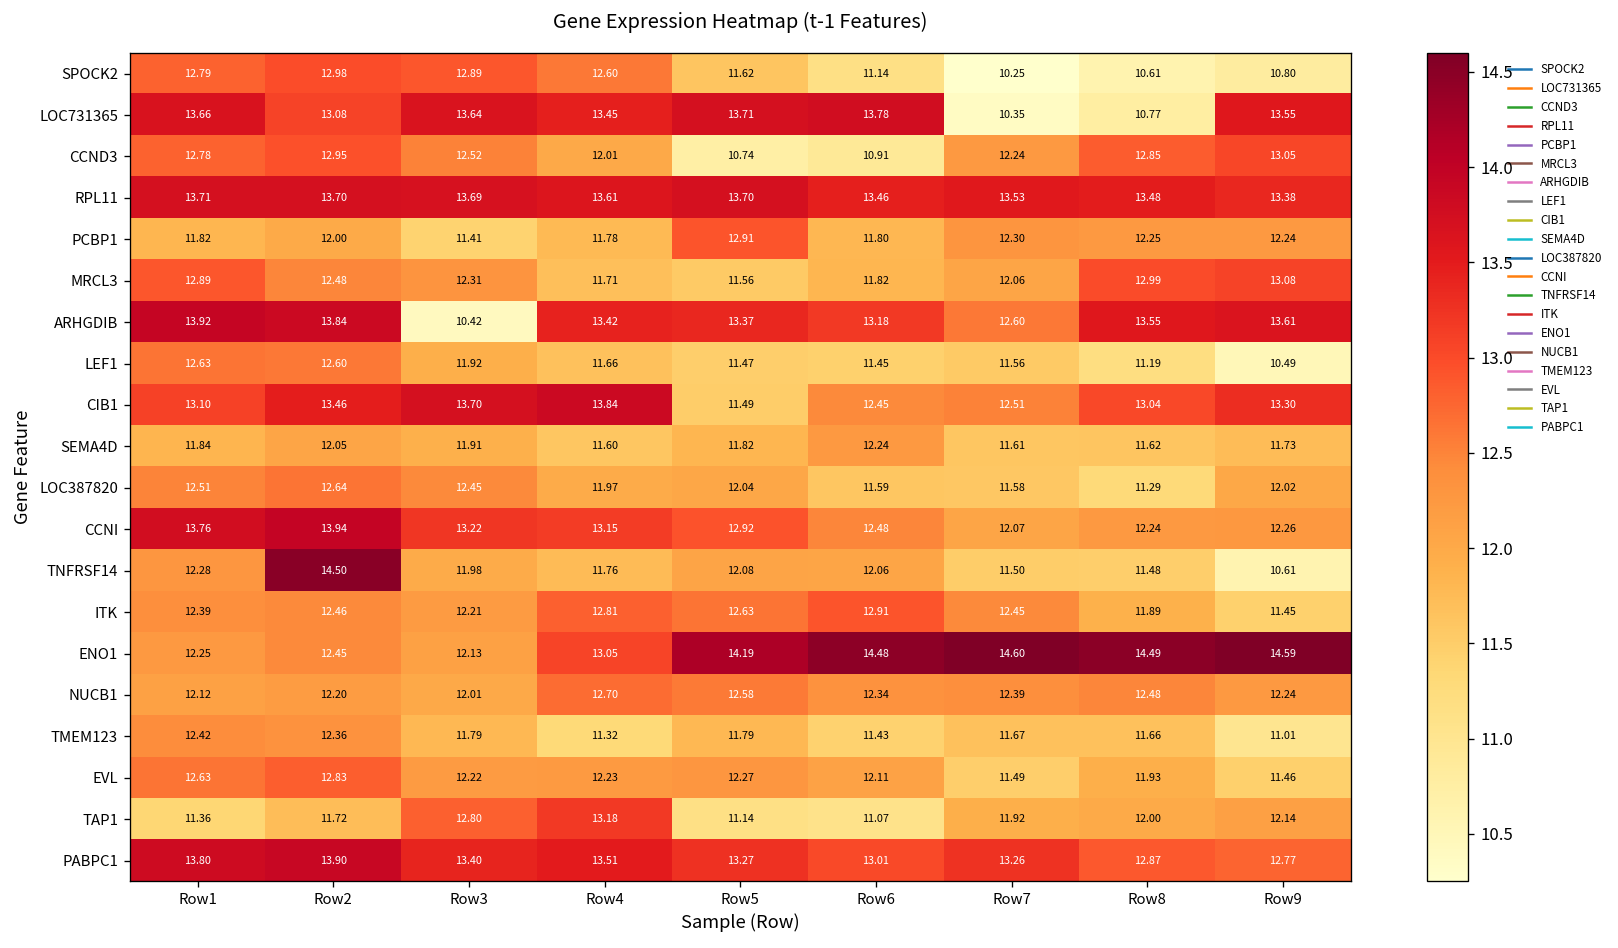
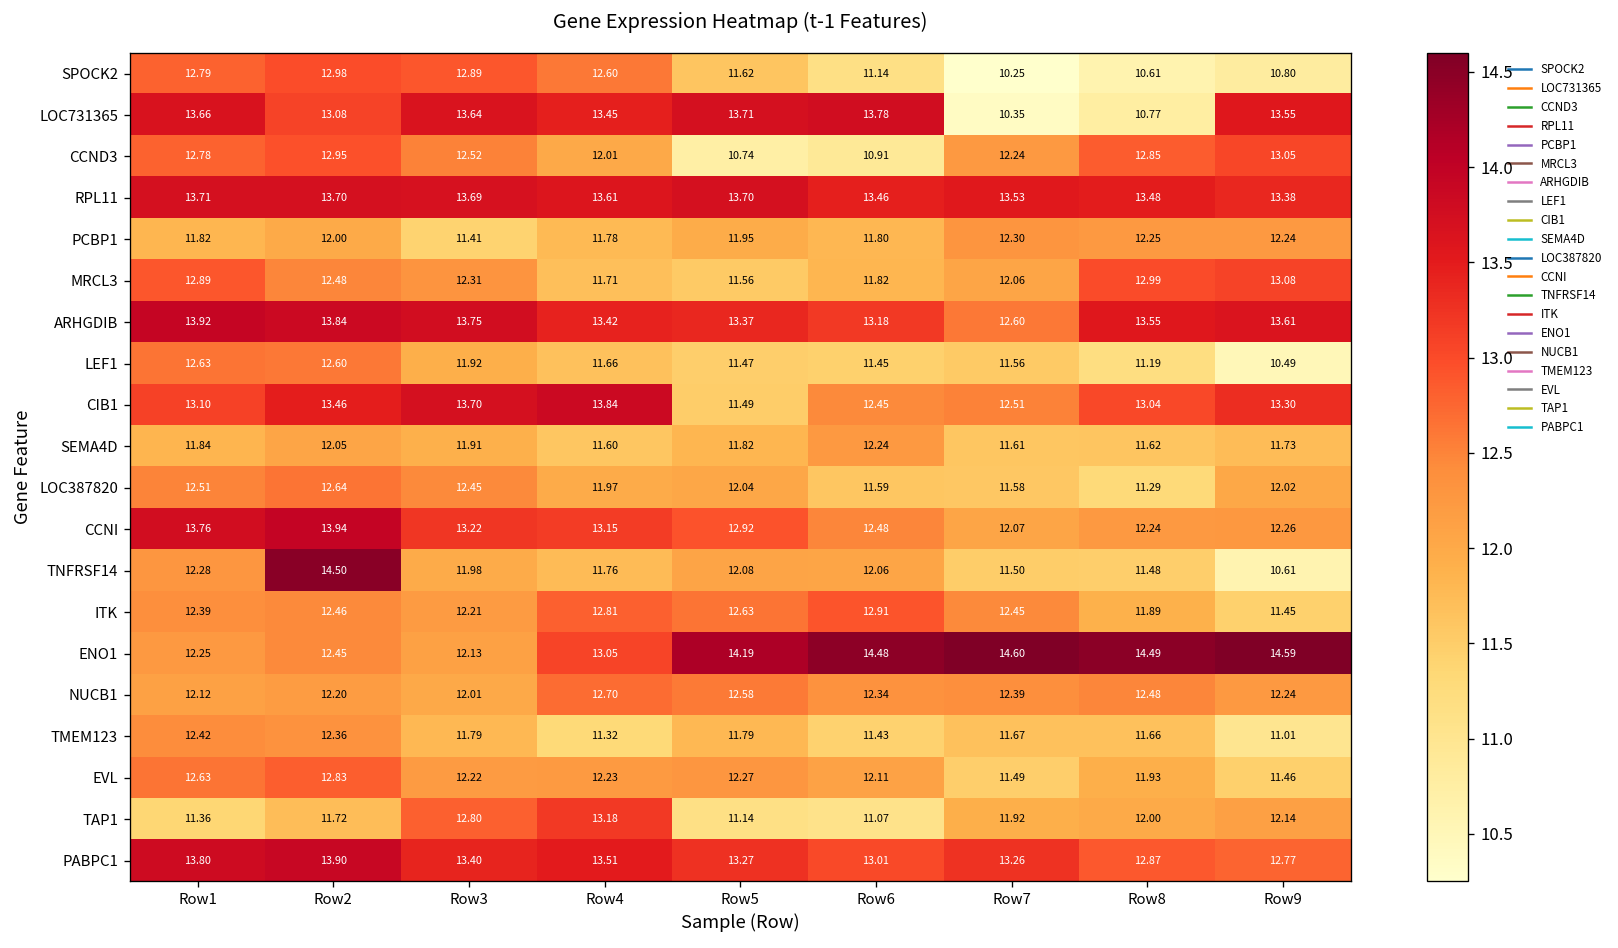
PCBP1, Row5: 12.91 -> 11.95
ARHGDIB, Row3: 10.42 -> 13.75
